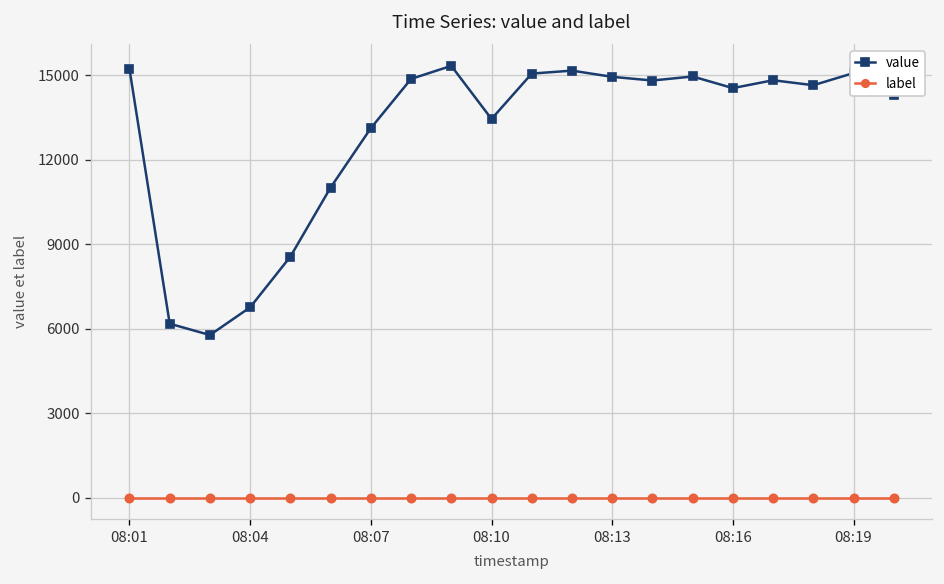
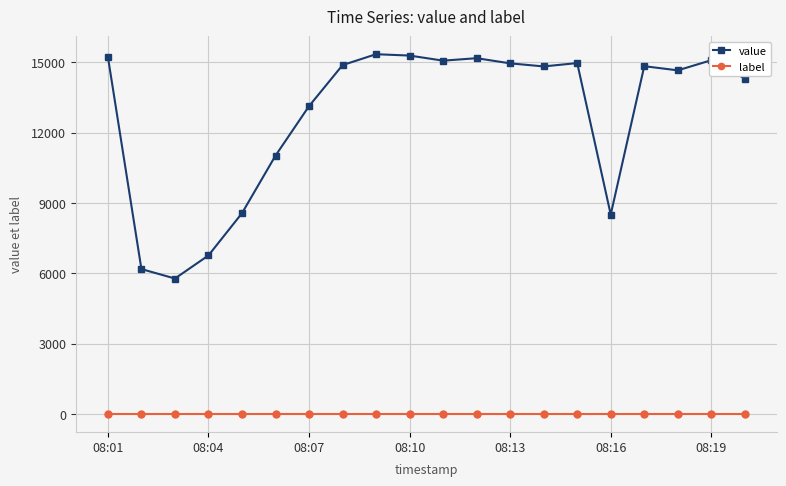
value, 08:10: 13500 -> 15300
value, 08:16: 14500 -> 8500
